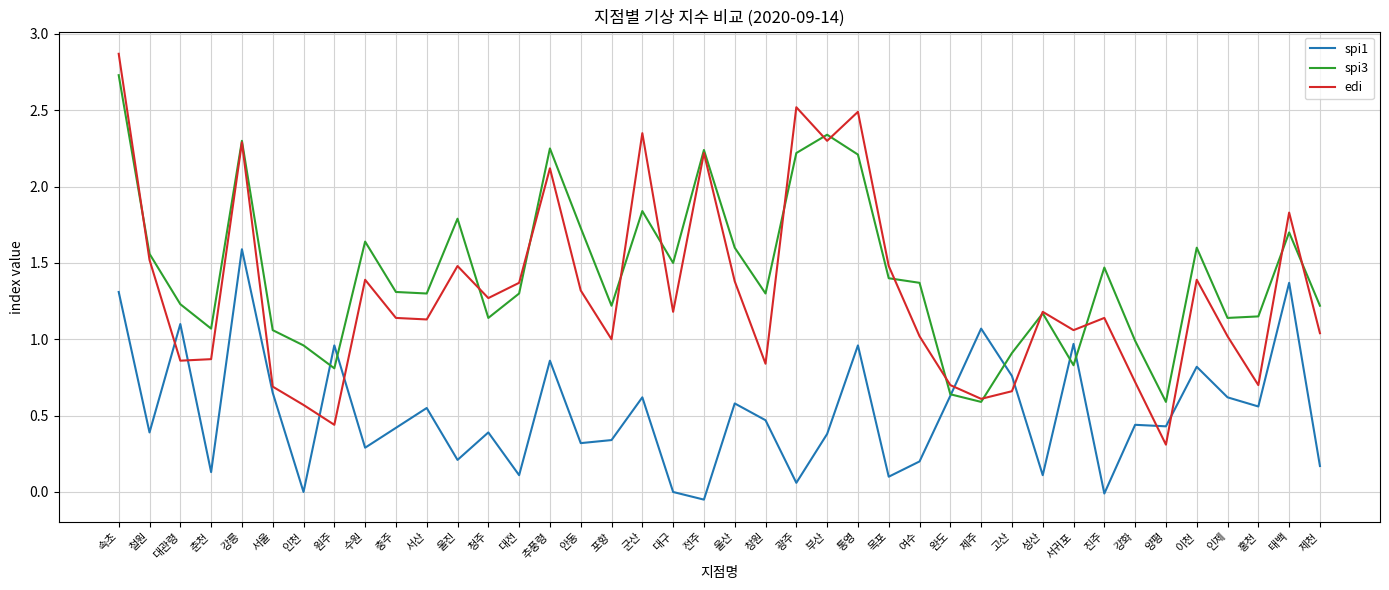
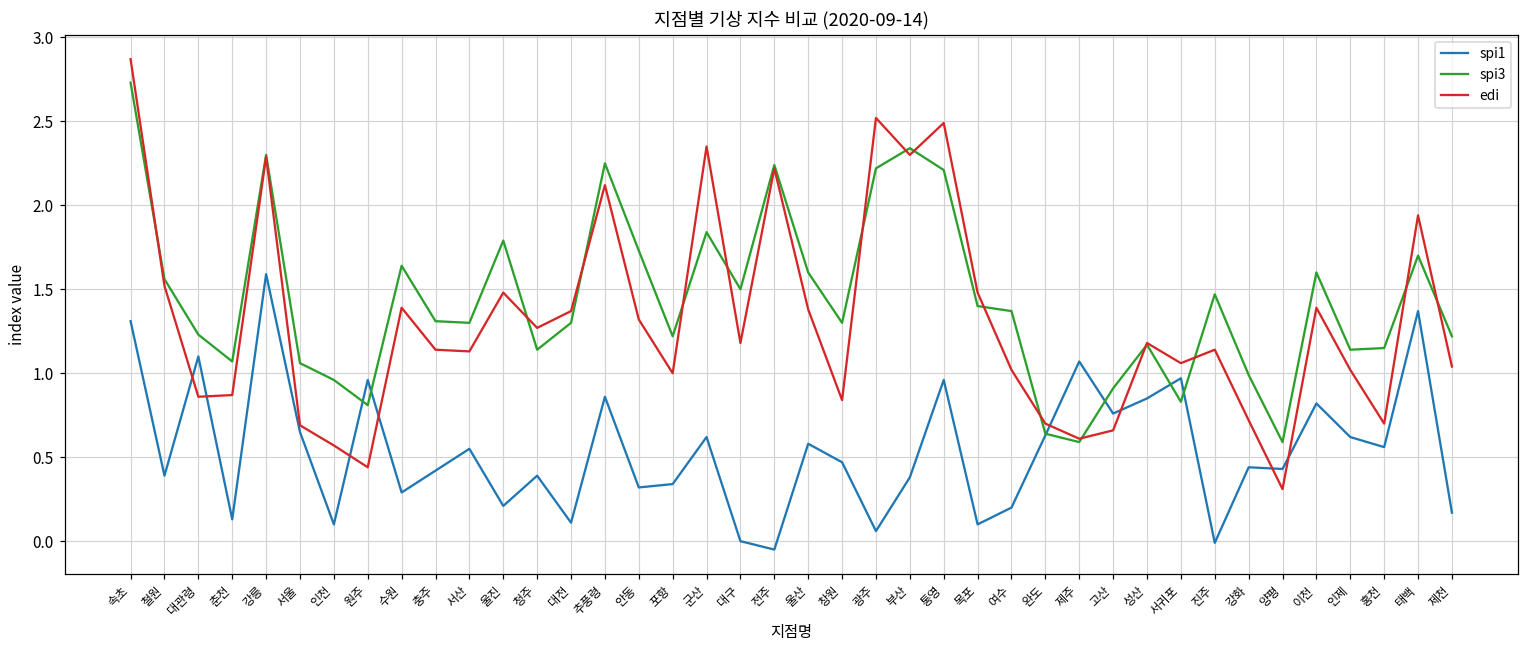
spi1, 인천: 0.0 -> 0.1
spi1, 성산: 0.11 -> 0.85
edi, 태백: 1.83 -> 1.94
